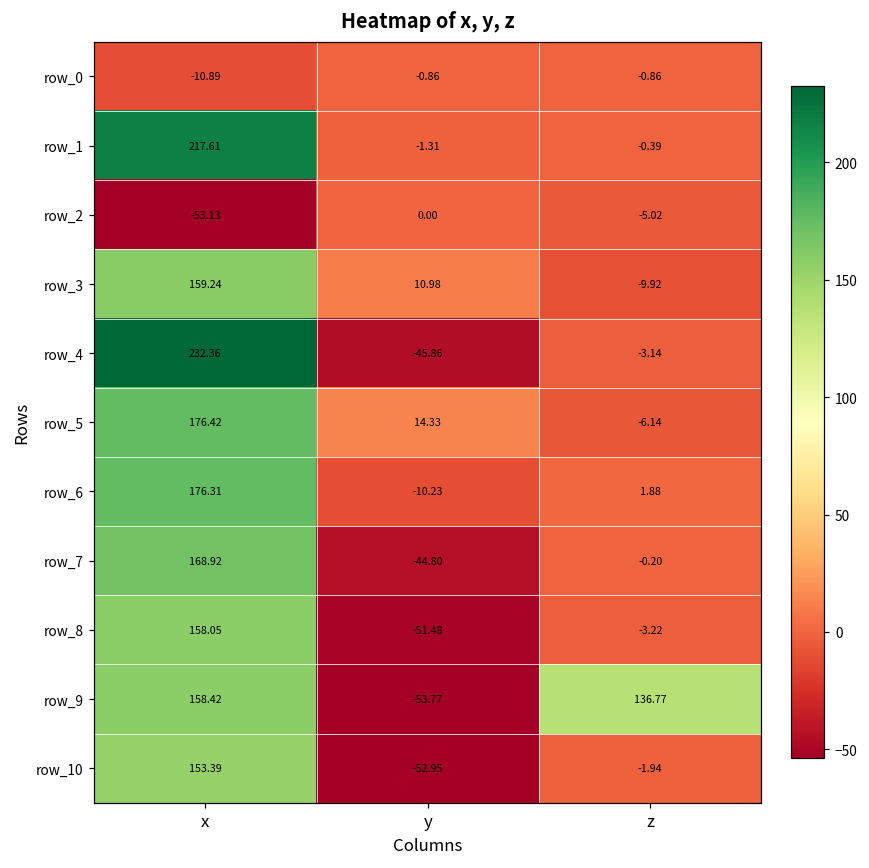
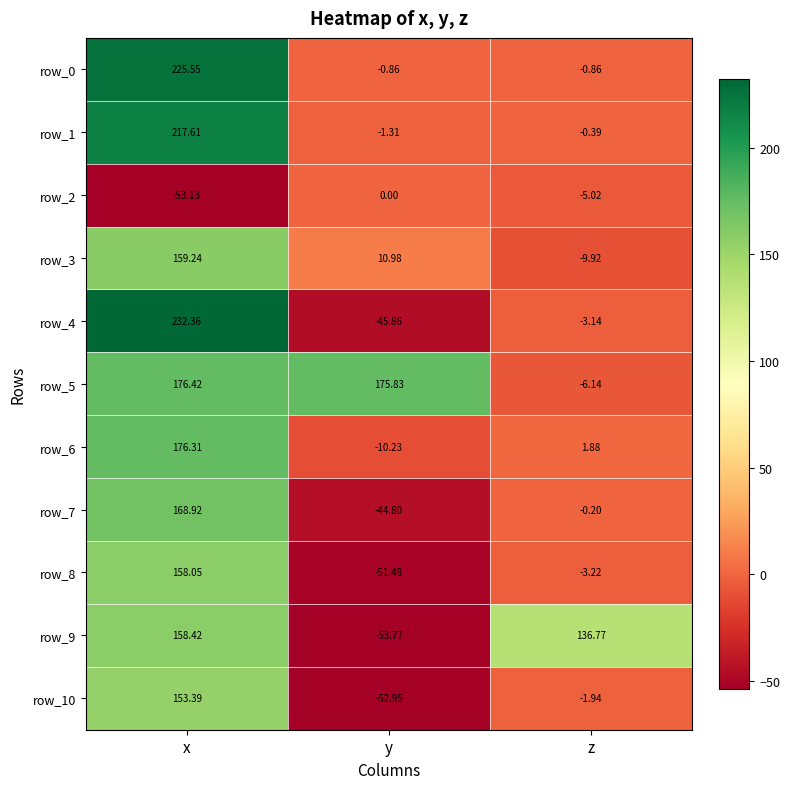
row_0, x: -10.89 -> 225.55
row_5, y: 14.33 -> 175.83
